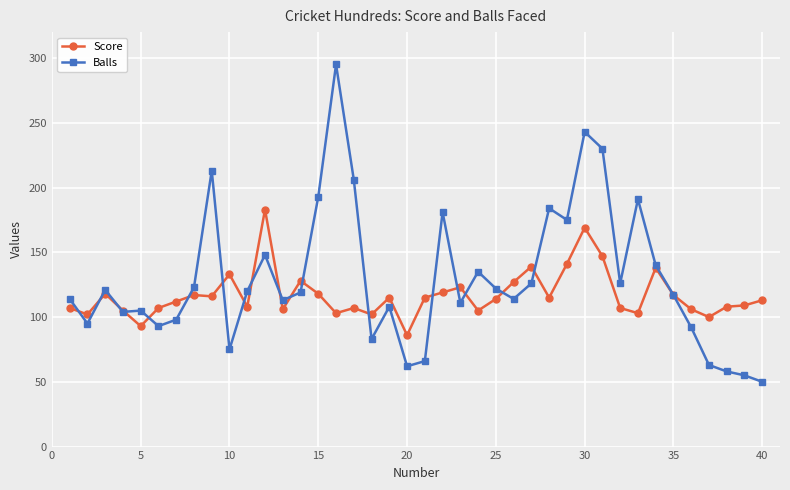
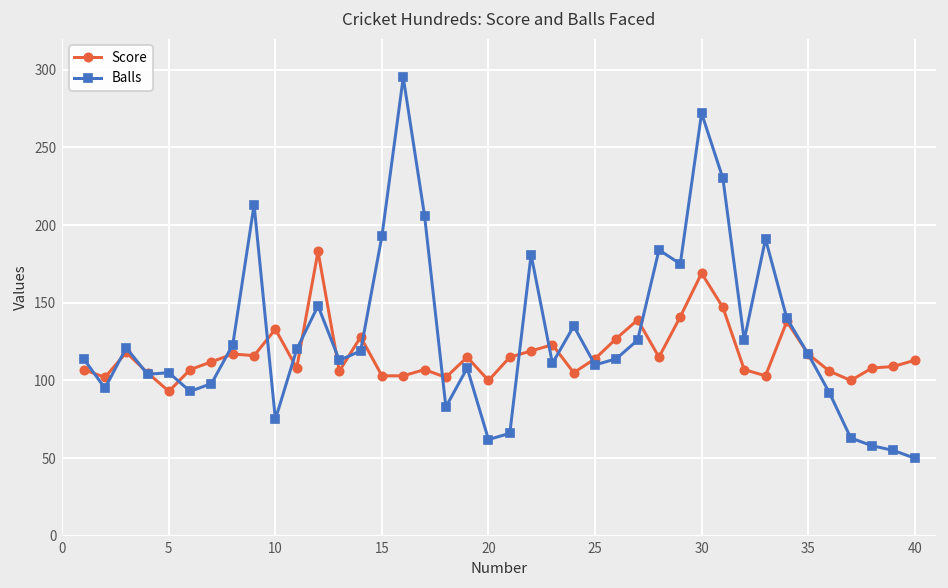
Score, 15: 118 -> 103
Score, 20: 86 -> 100
Balls, 25: 122 -> 110
Balls, 30: 243 -> 272
